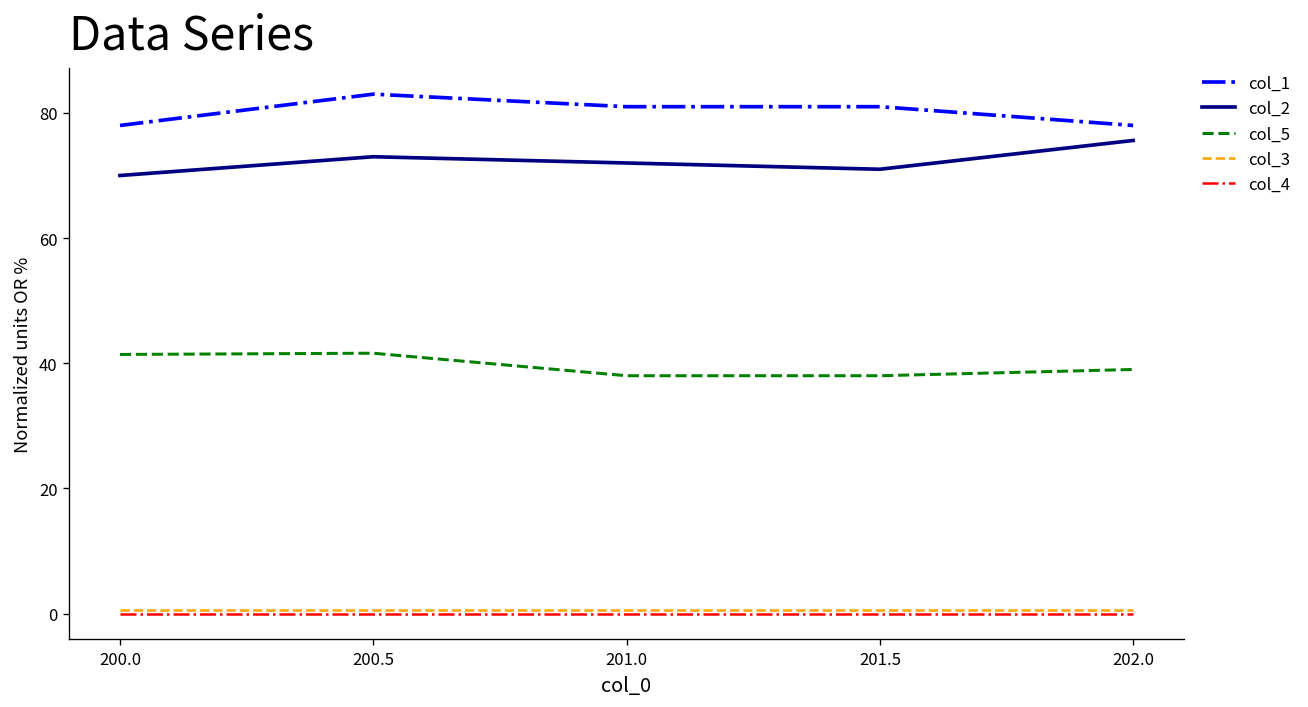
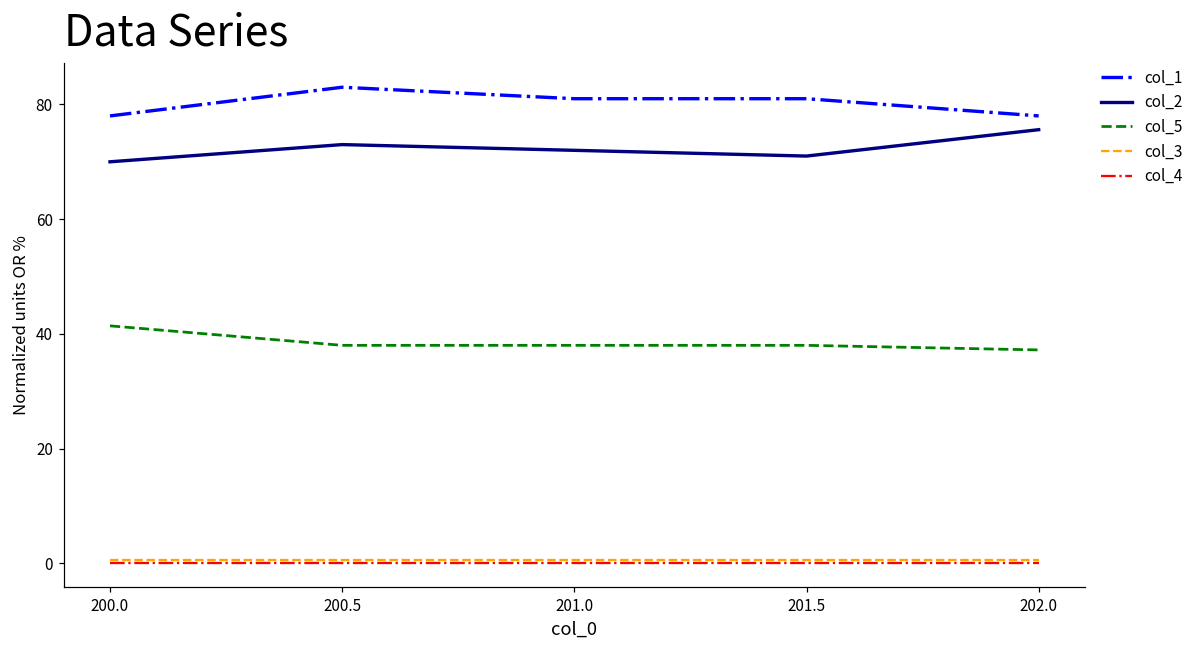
col_5, 200.5: 42 -> 38
col_5, 202.0: 39 -> 37
